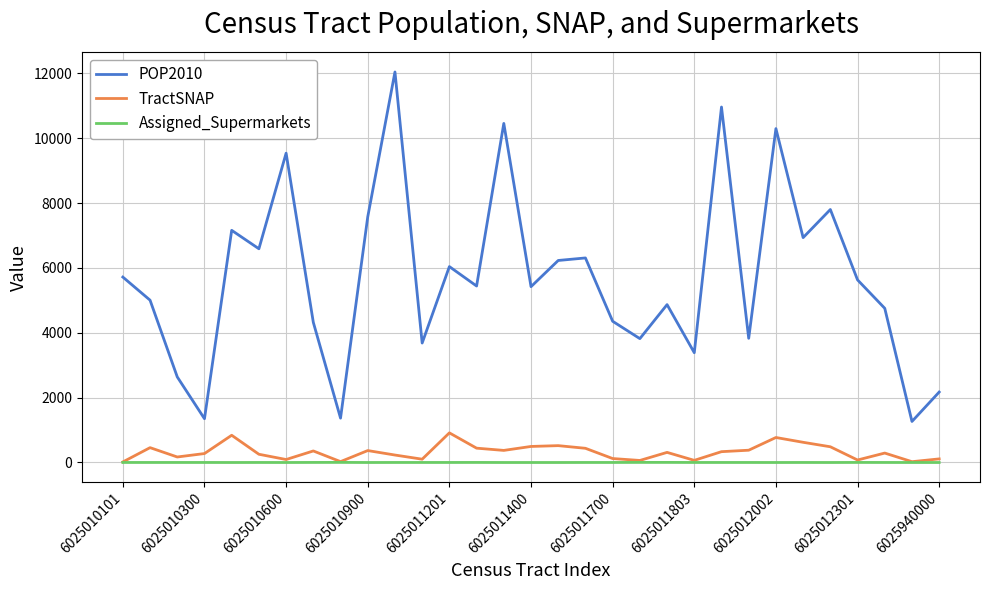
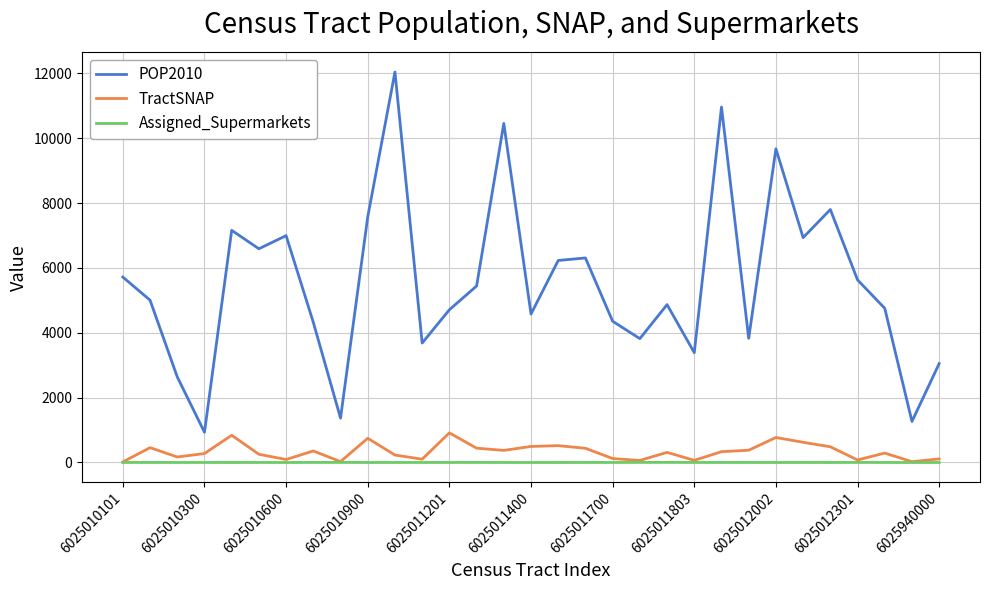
POP2010, 6025010300: 1400 -> 900
POP2010, 6025010600: 9500 -> 7000
TractSNAP, 6025010900: 400 -> 700
POP2010, 6025011201: 6000 -> 4700
POP2010, 6025011400: 5400 -> 4600
POP2010, 6025012002: 10300 -> 9700
POP2010, 6025940000: 2200 -> 3100
